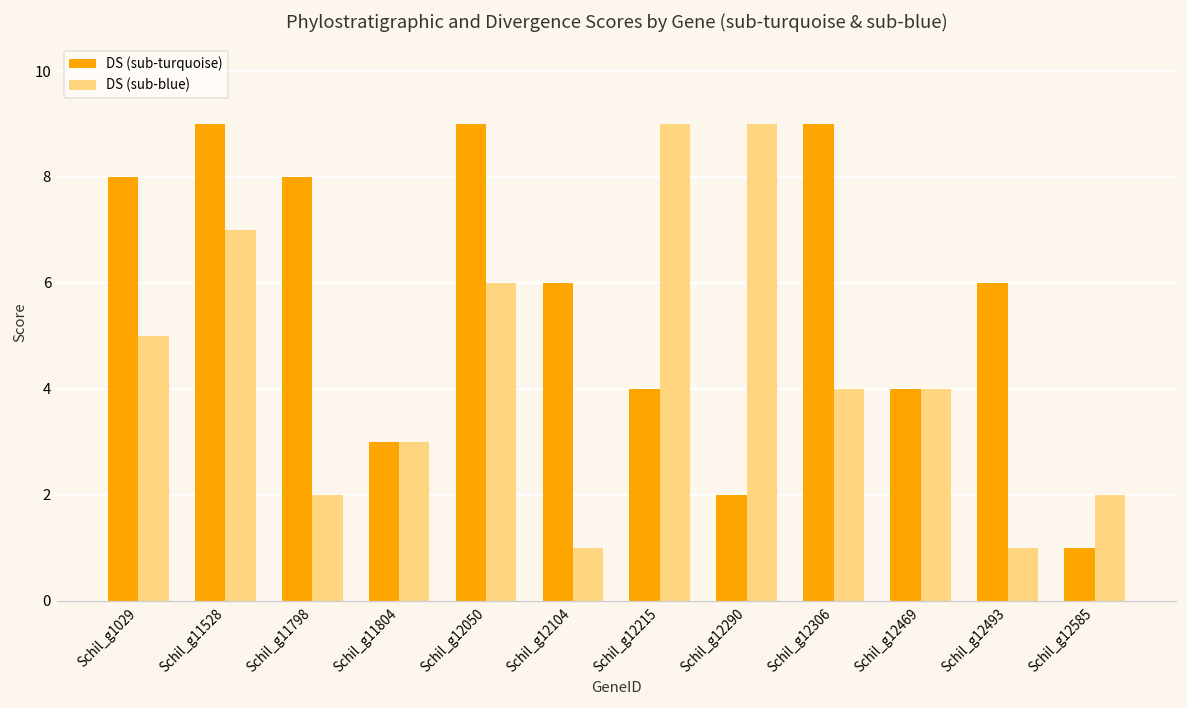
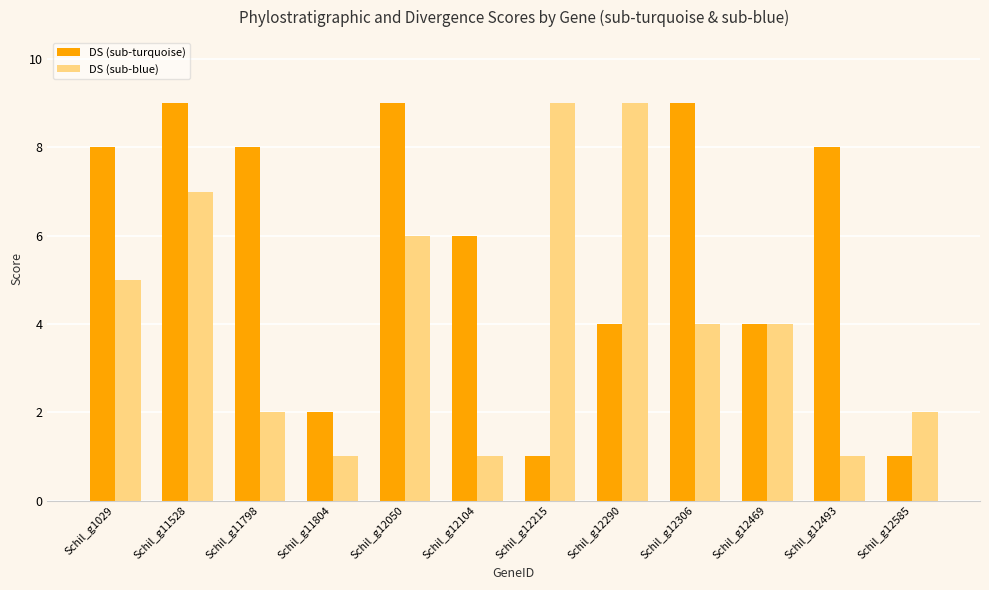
DS (sub-turquoise), Schil_g11804: 3 -> 2
DS (sub-blue), Schil_g11804: 3 -> 1
DS (sub-turquoise), Schil_g12215: 4 -> 1
DS (sub-turquoise), Schil_g12290: 2 -> 4
DS (sub-turquoise), Schil_g12493: 6 -> 8
